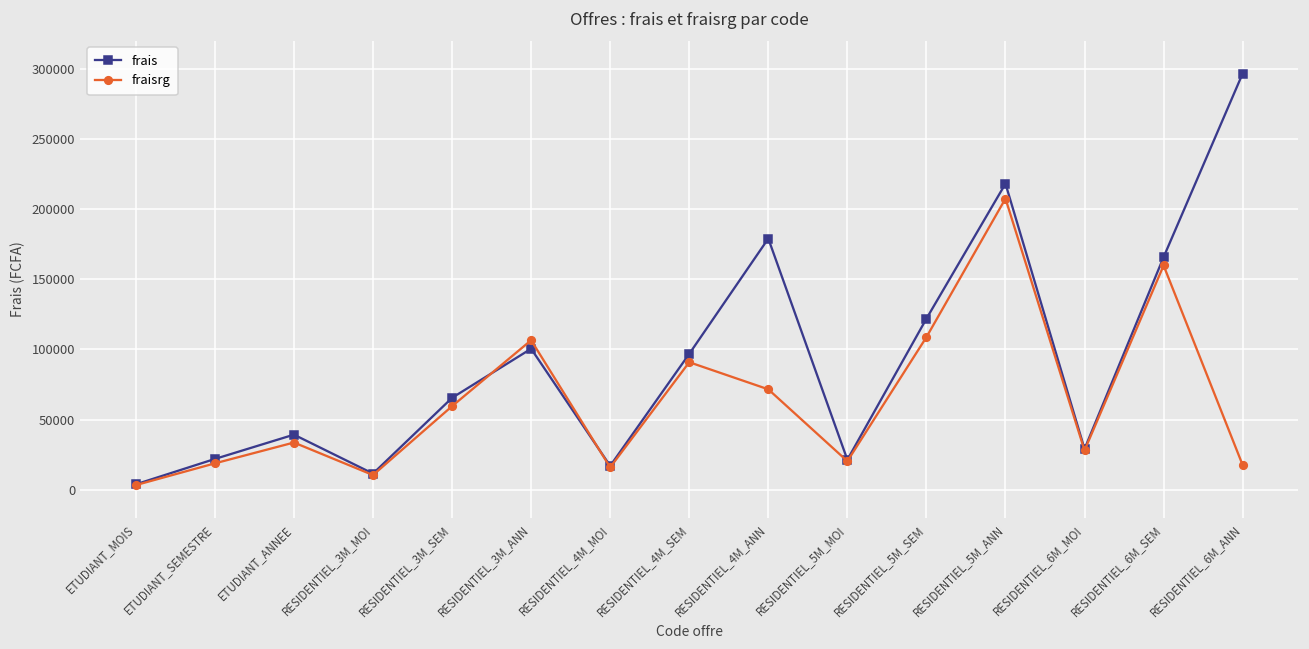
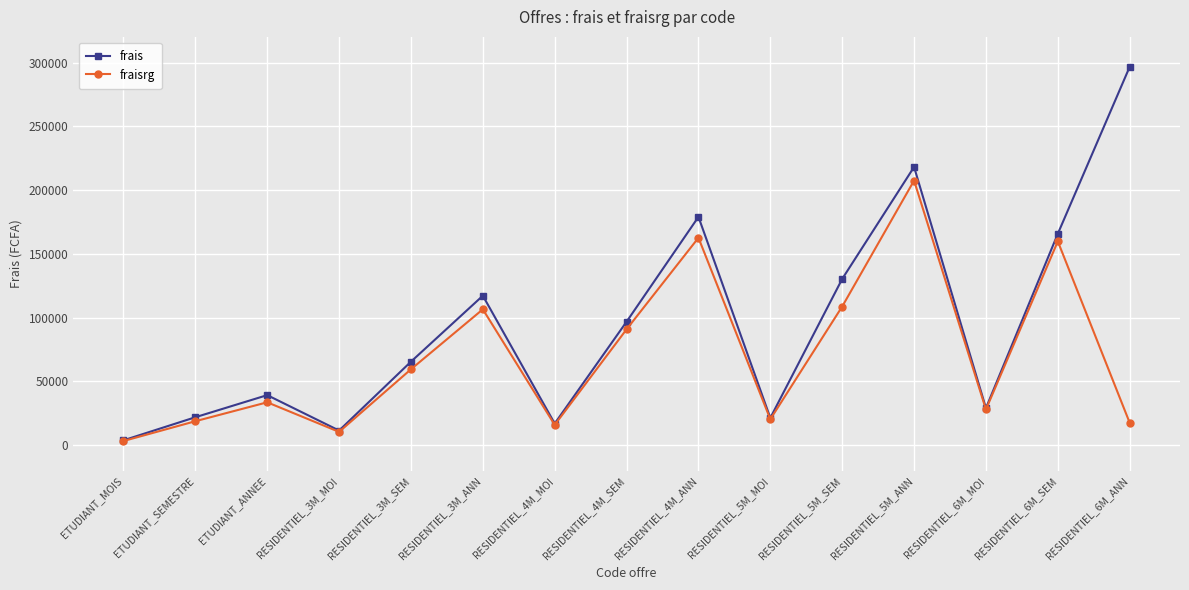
frais, RESIDENTIEL_3M_ANN: 101000 -> 117000
fraisrg, RESIDENTIEL_4M_ANN: 72000 -> 163000
frais, RESIDENTIEL_5M_SEM: 122000 -> 130000
